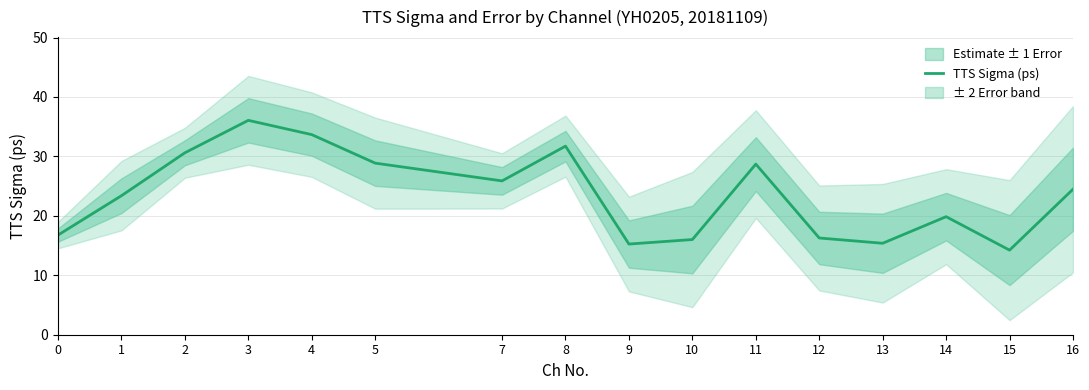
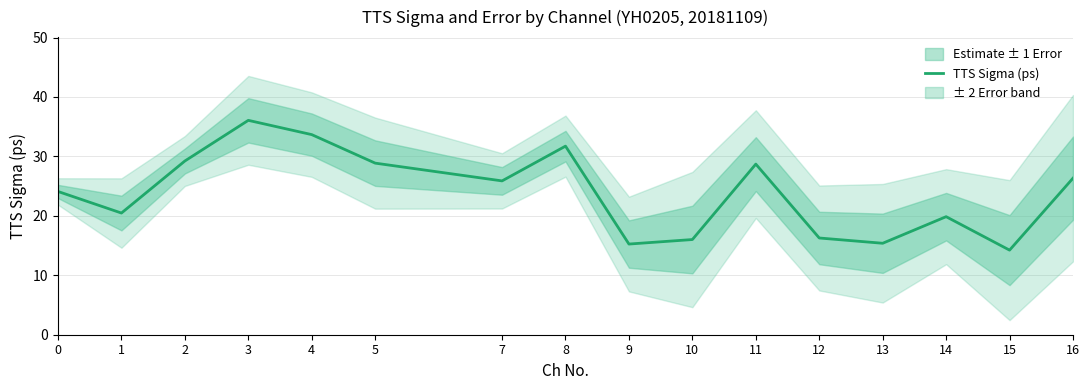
TTS Sigma (ps), 0: 17 -> 24
TTS Sigma (ps), 1: 23 -> 20
TTS Sigma (ps), 2: 31 -> 29
TTS Sigma (ps), 16: 24 -> 26
